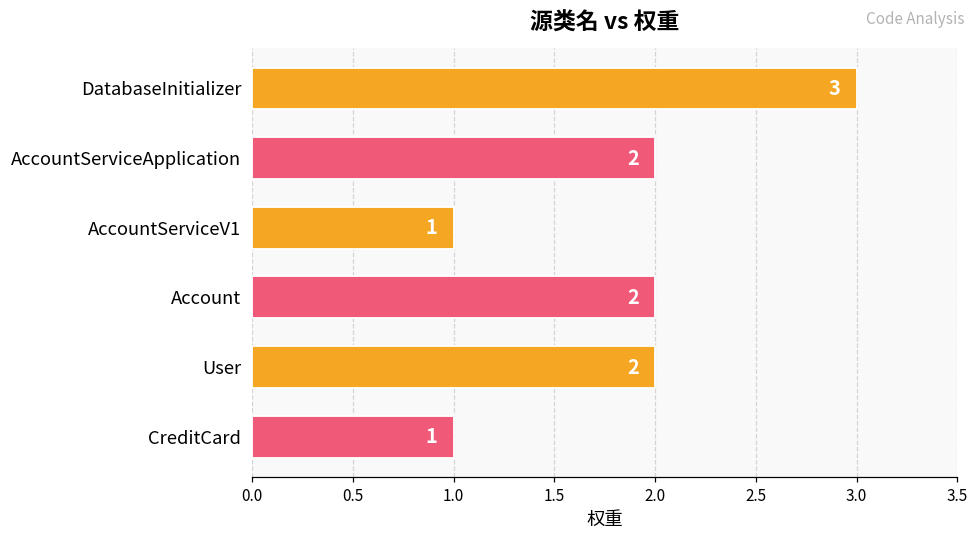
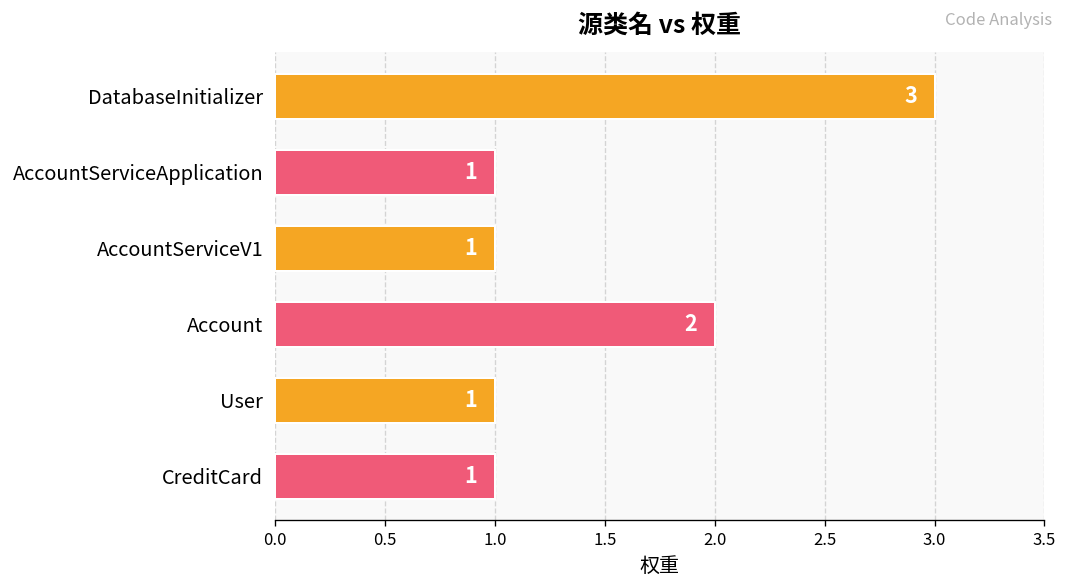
AccountServiceApplication: 2 -> 1
User: 2 -> 1
